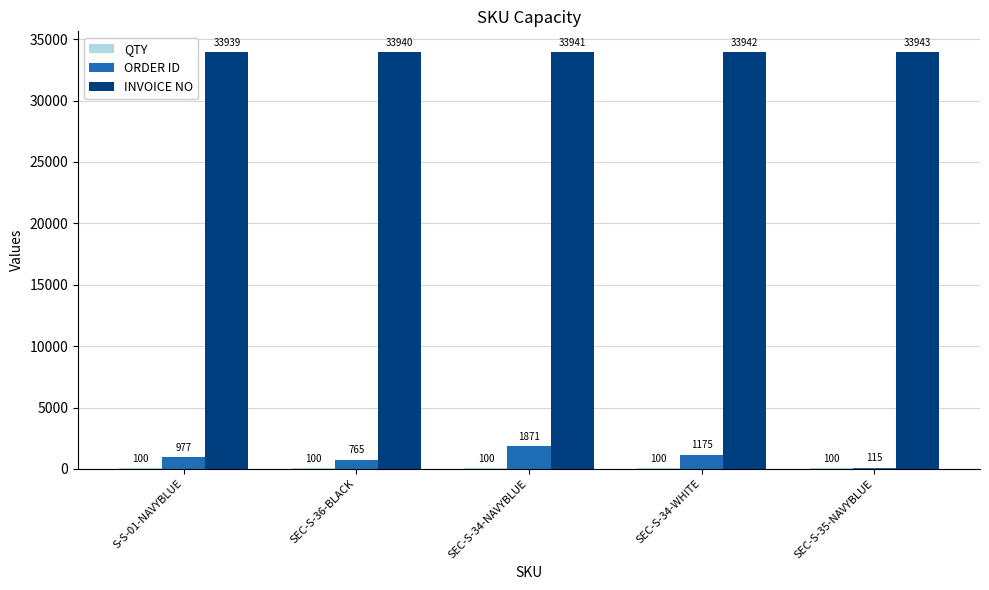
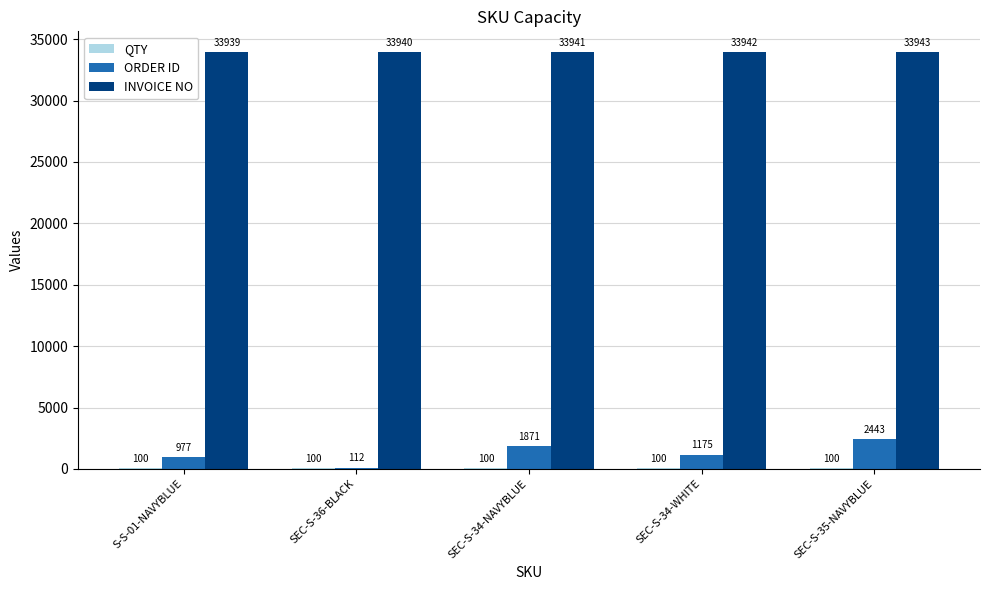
ORDER ID, SEC-S-36-BLACK: 765 -> 112
ORDER ID, SEC-S-35-NAVYBLUE: 115 -> 2443
